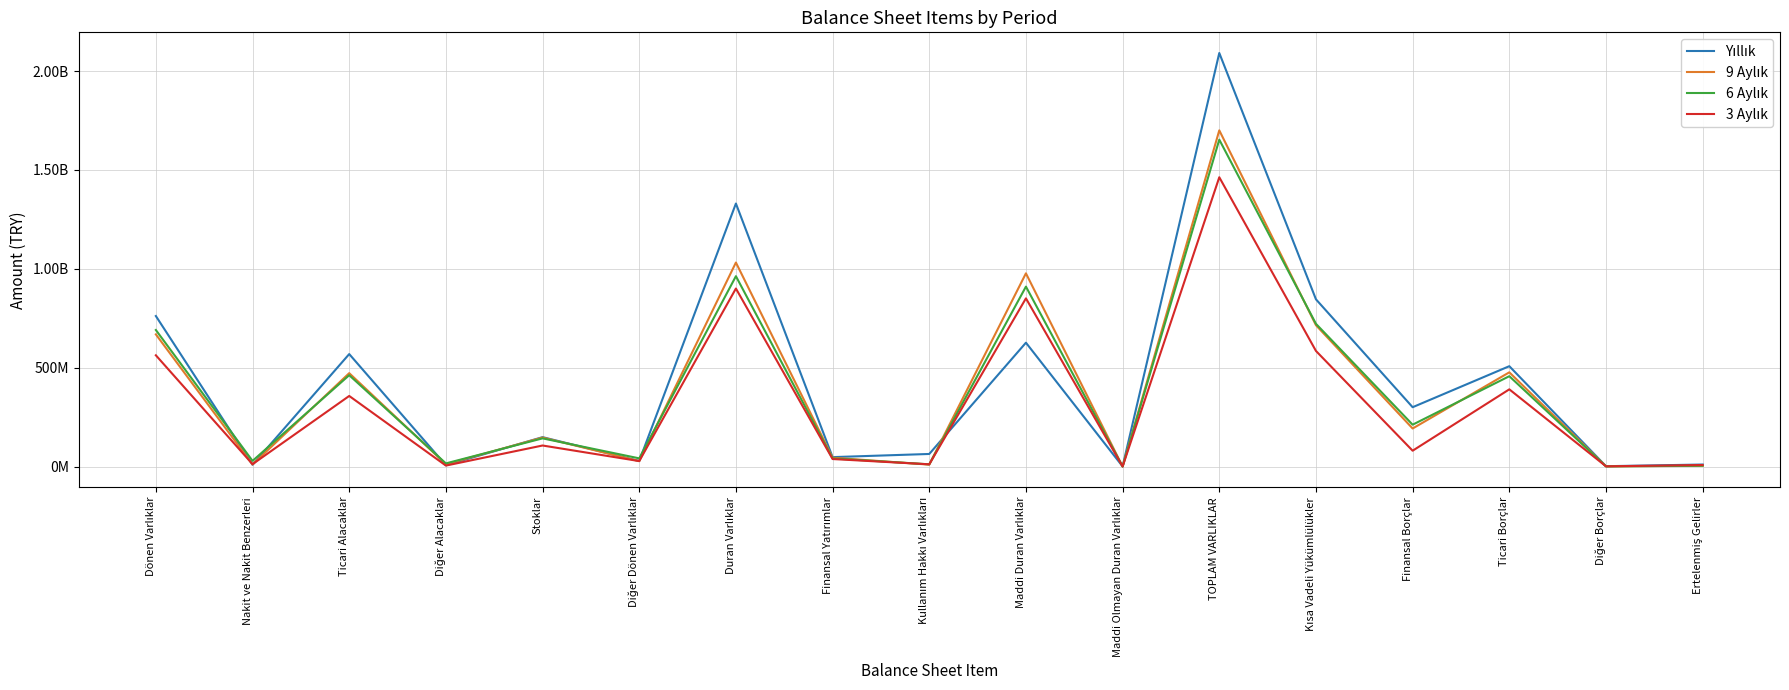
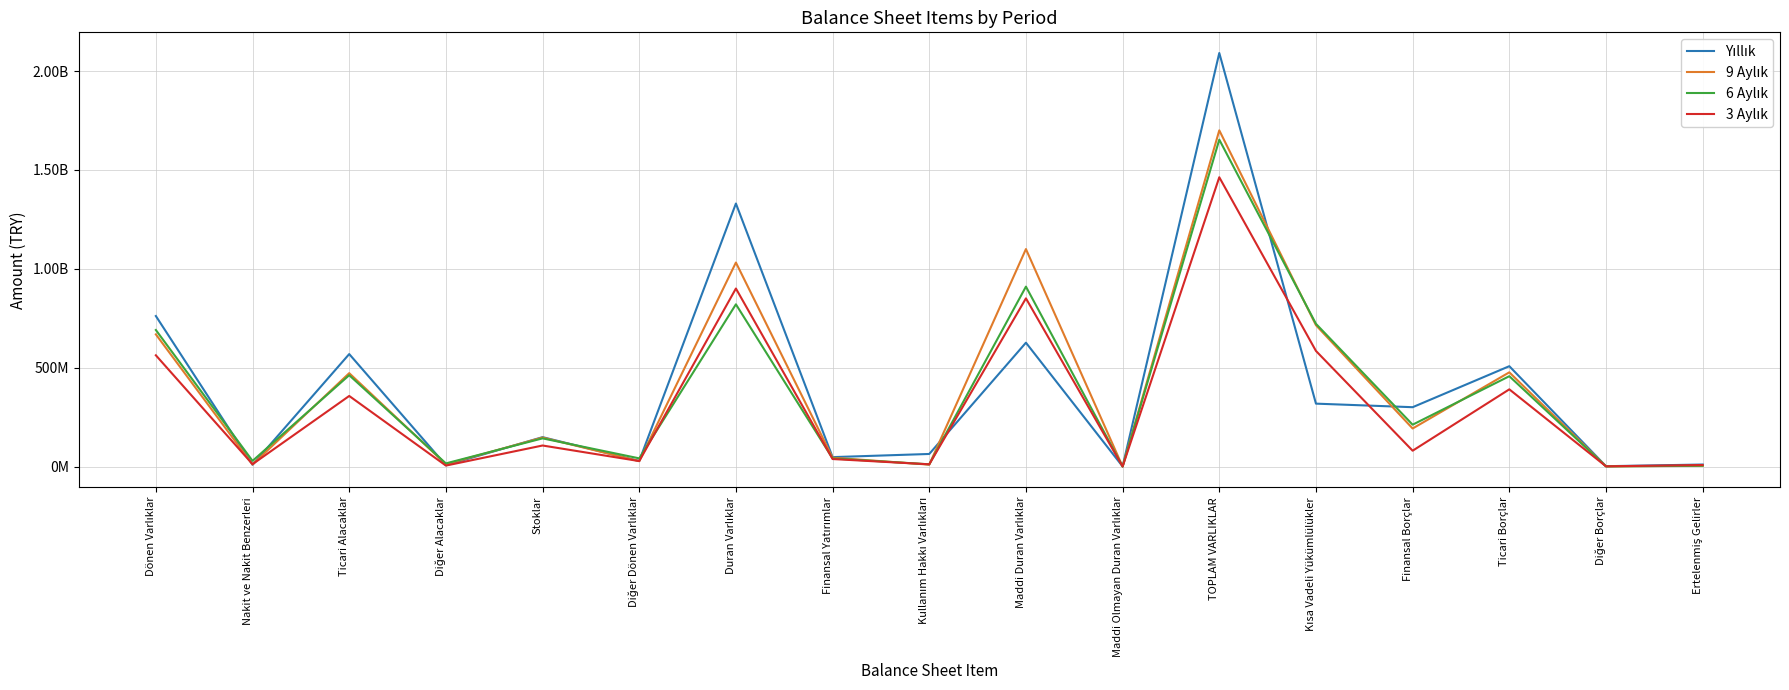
6 Aylık, Duran Varlıklar: 960000000 -> 820000000
9 Aylık, Maddi Duran Varlıklar: 980000000 -> 1100000000
Yıllık, Kısa Vadeli Yükümlülükler: 850000000 -> 320000000
